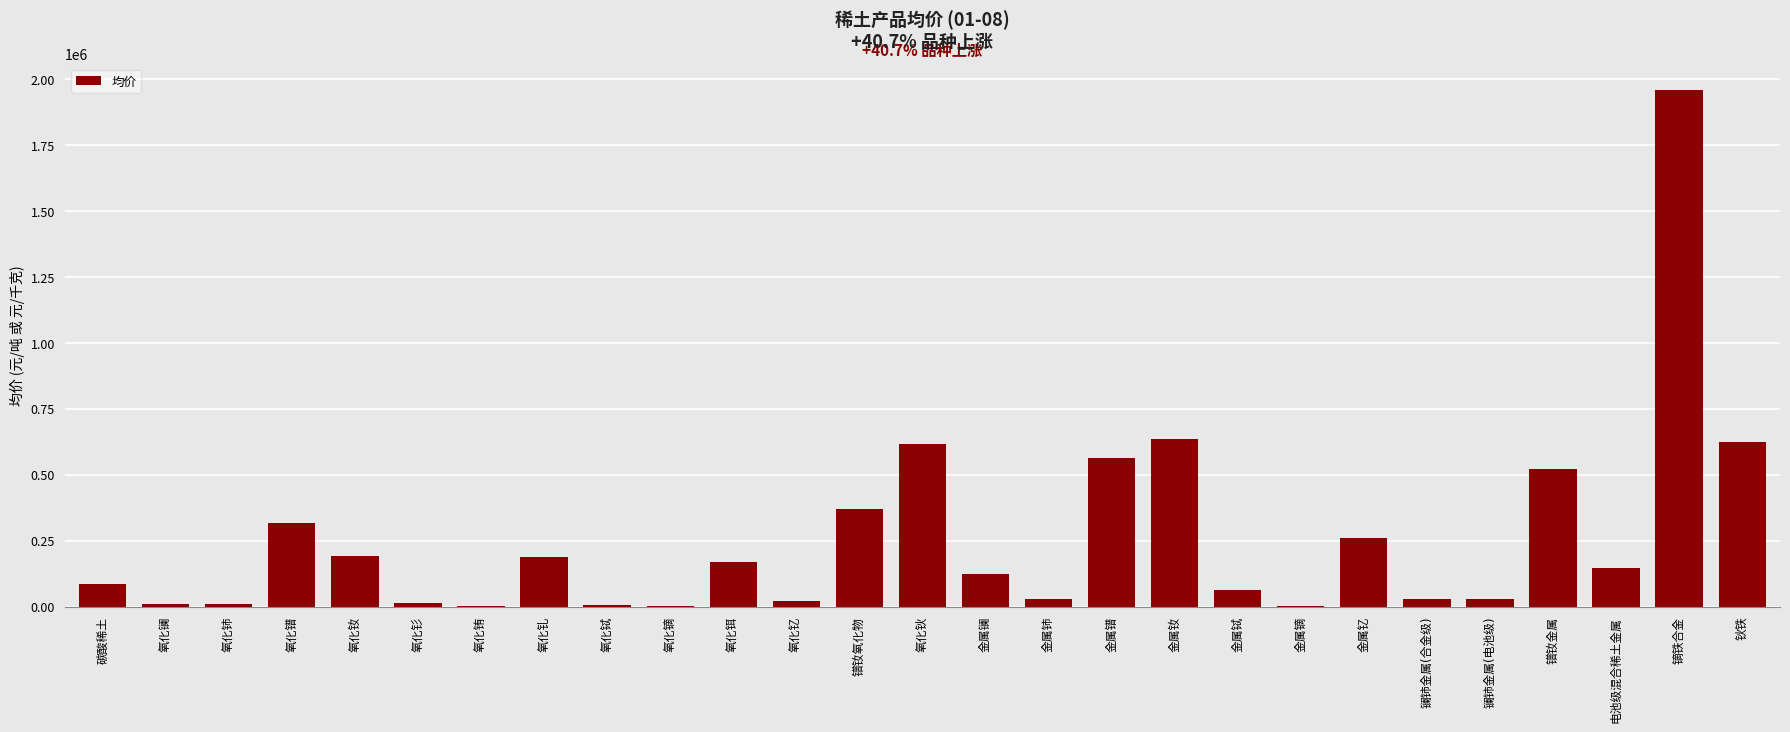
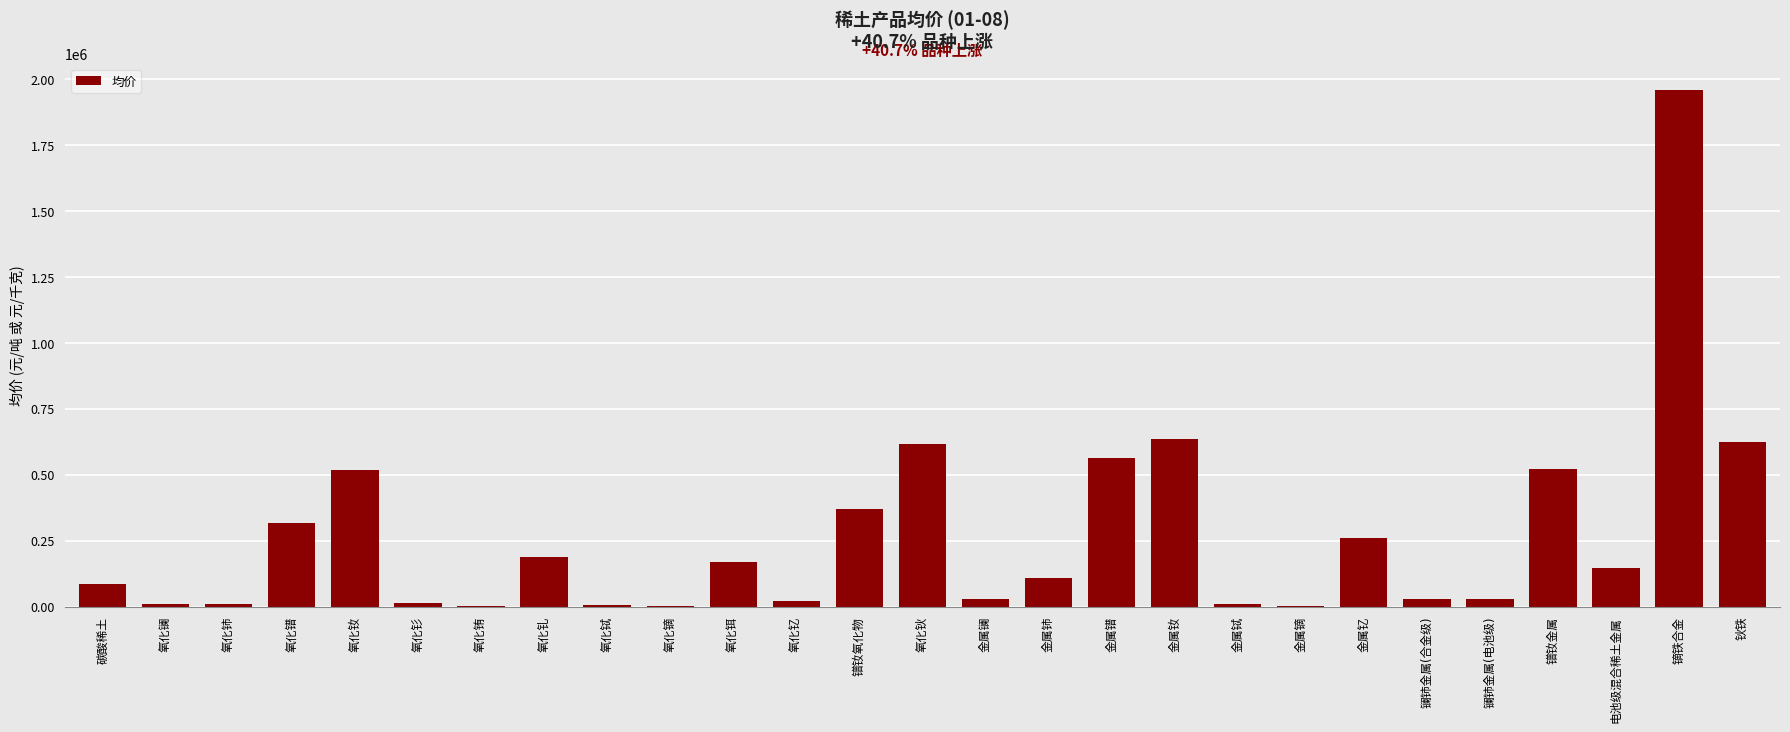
氧化钕: 190000 -> 520000
金属镧: 120000 -> 30000
金属铈: 30000 -> 110000
金属铽: 60000 -> 10000
